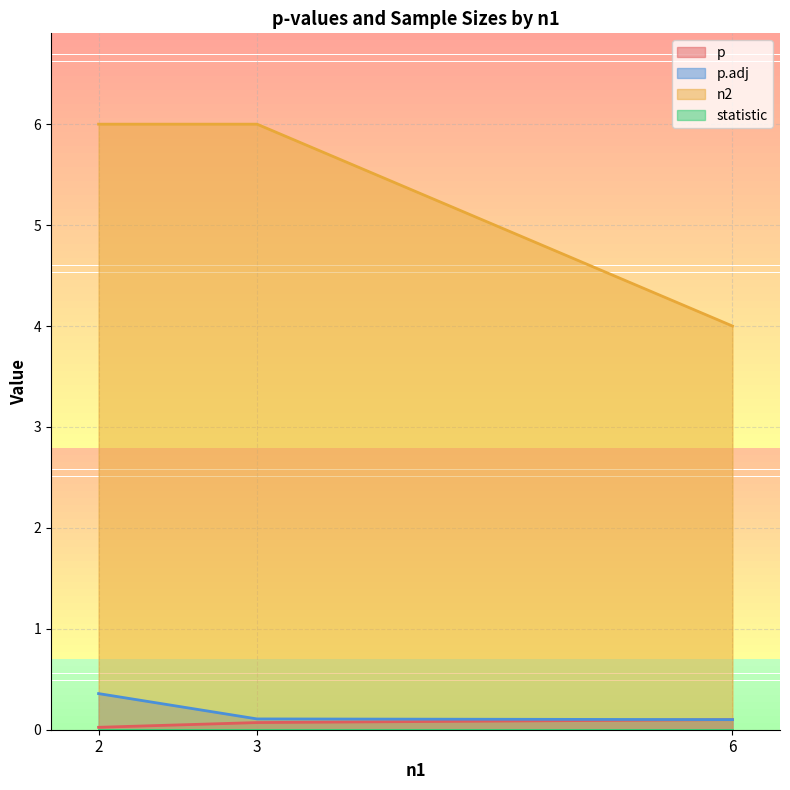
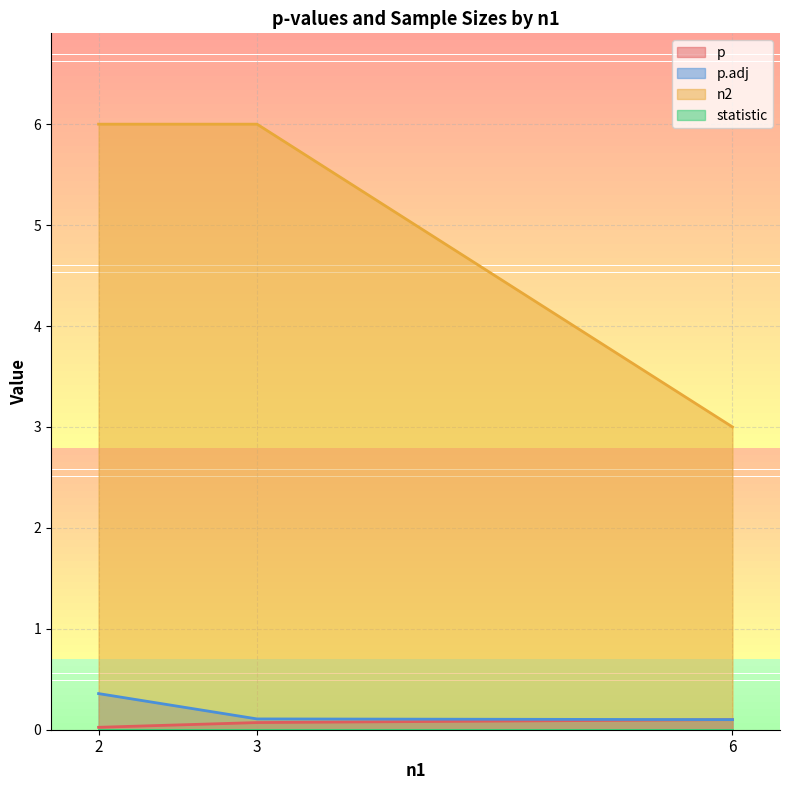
n2, 6: 4 -> 3
